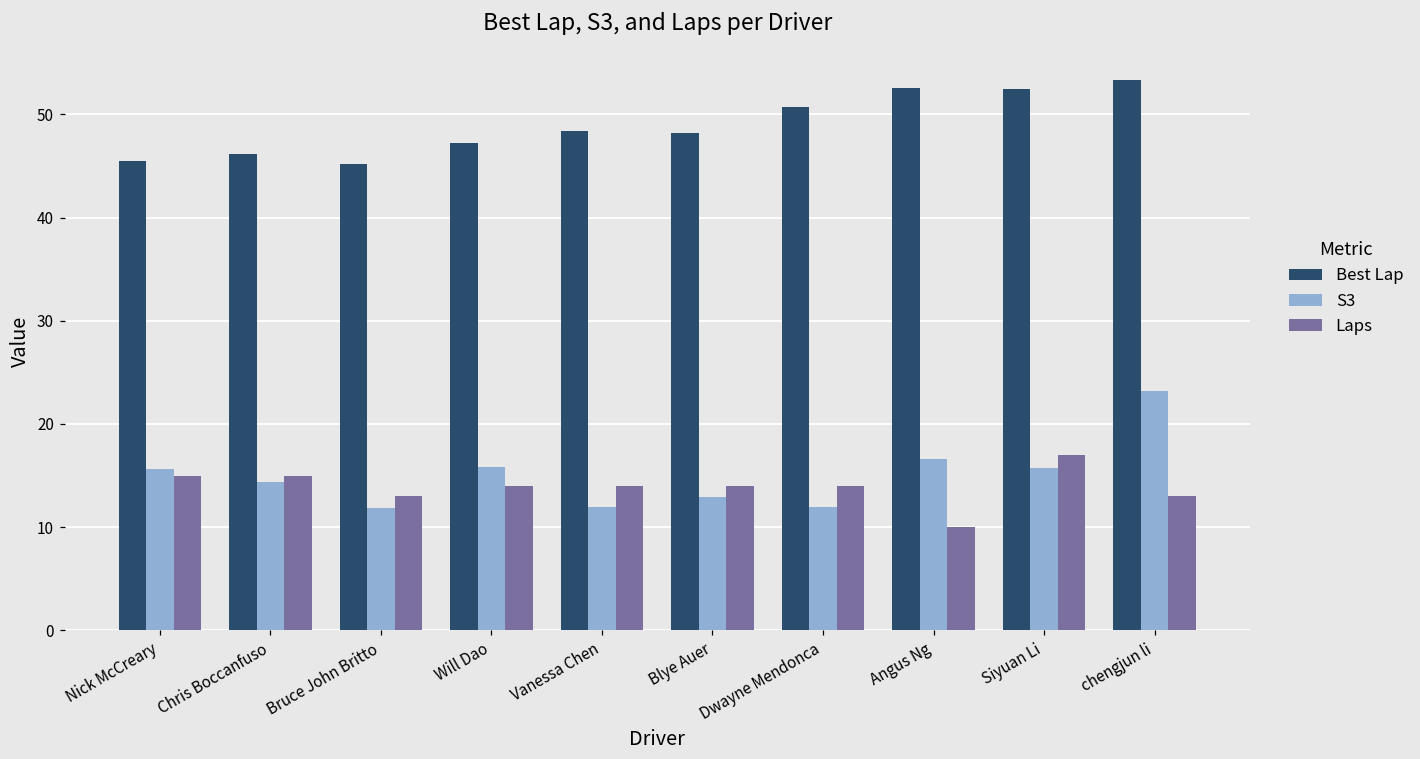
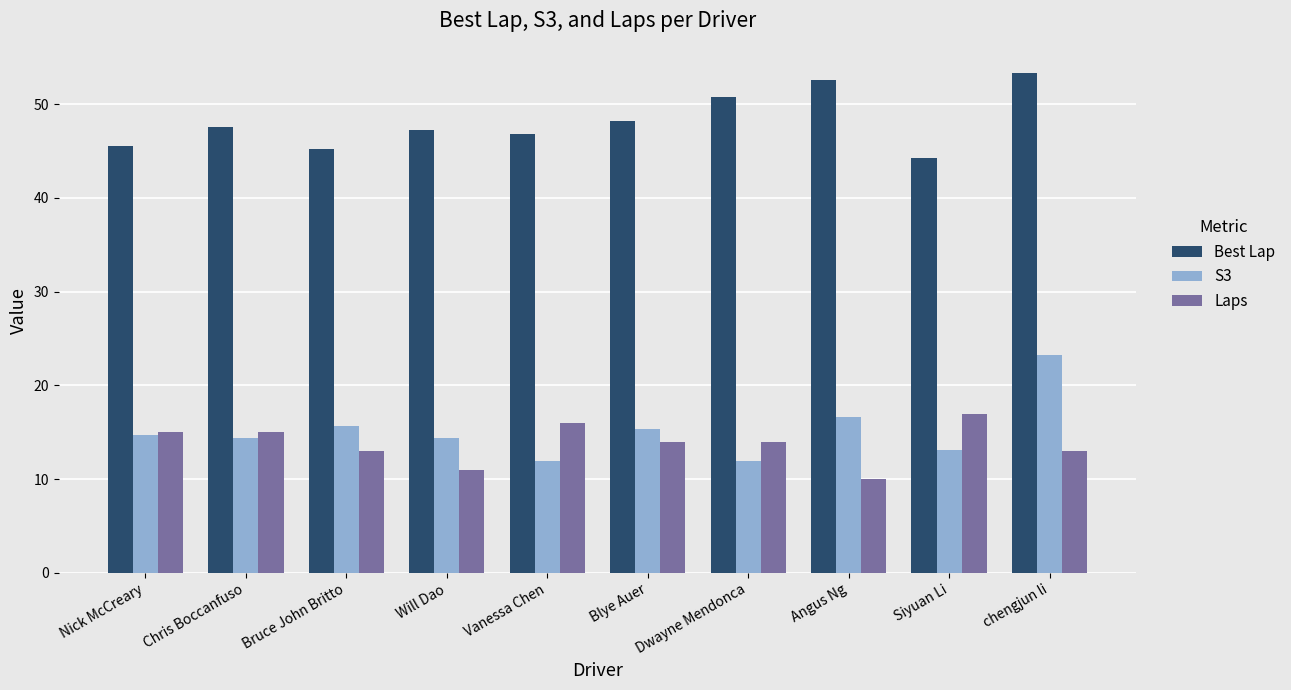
S3, Nick McCreary: 16 -> 15
Best Lap, Chris Boccanfuso: 46 -> 48
S3, Bruce John Britto: 12 -> 16
S3, Will Dao: 16 -> 14
Laps, Will Dao: 14 -> 11
Best Lap, Vanessa Chen: 48 -> 47
Laps, Vanessa Chen: 14 -> 16
S3, Blye Auer: 13 -> 15
Best Lap, Siyuan Li: 52 -> 44
S3, Siyuan Li: 16 -> 13
